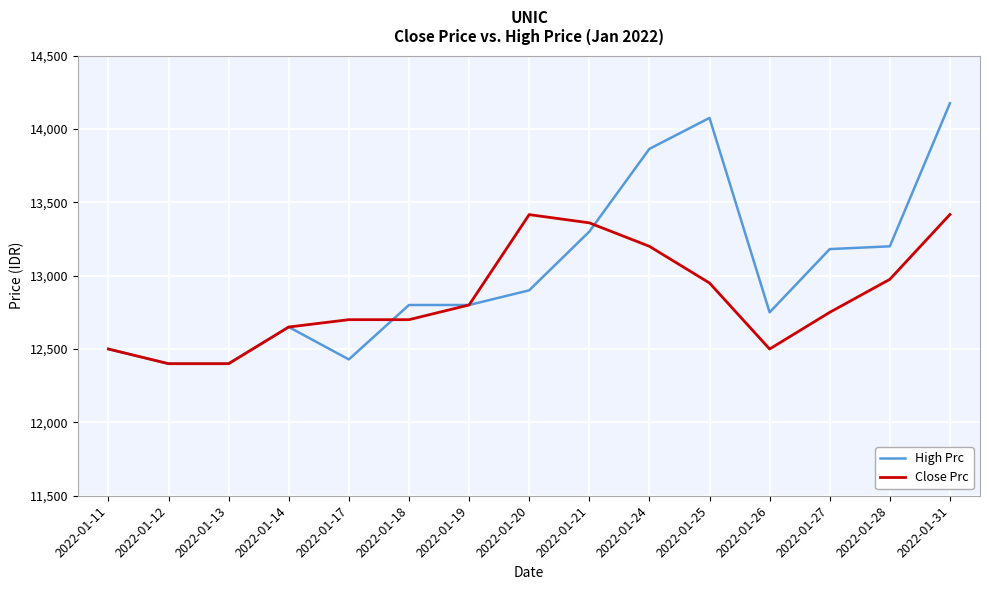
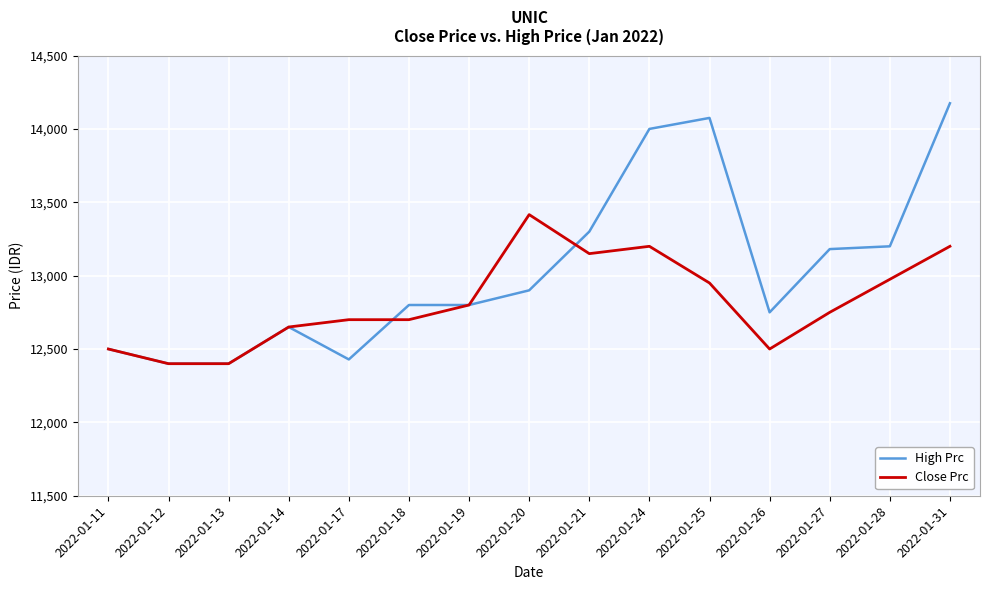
Close Prc, 2022-01-21: 13,360 -> 13,150
High Prc, 2022-01-24: 13,860 -> 14,000
Close Prc, 2022-01-31: 13,420 -> 13,200
